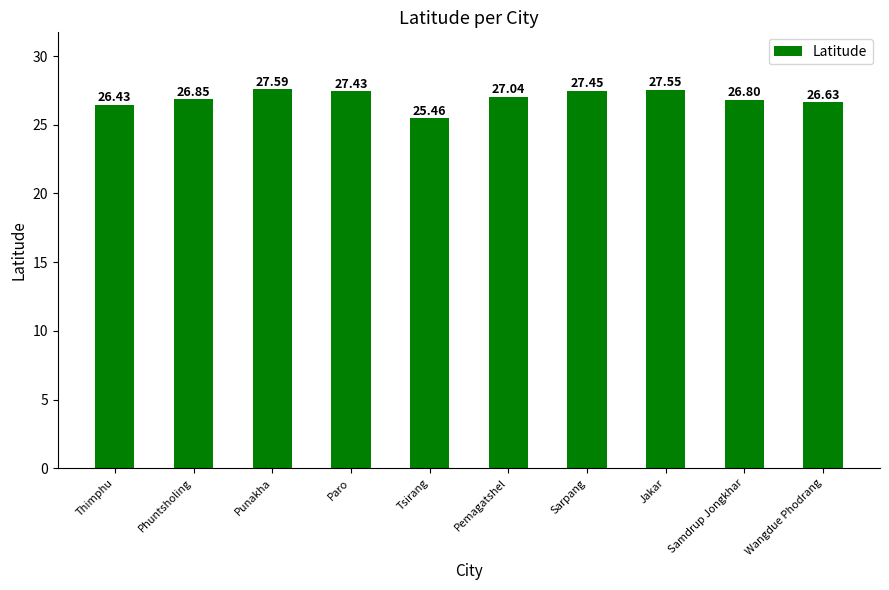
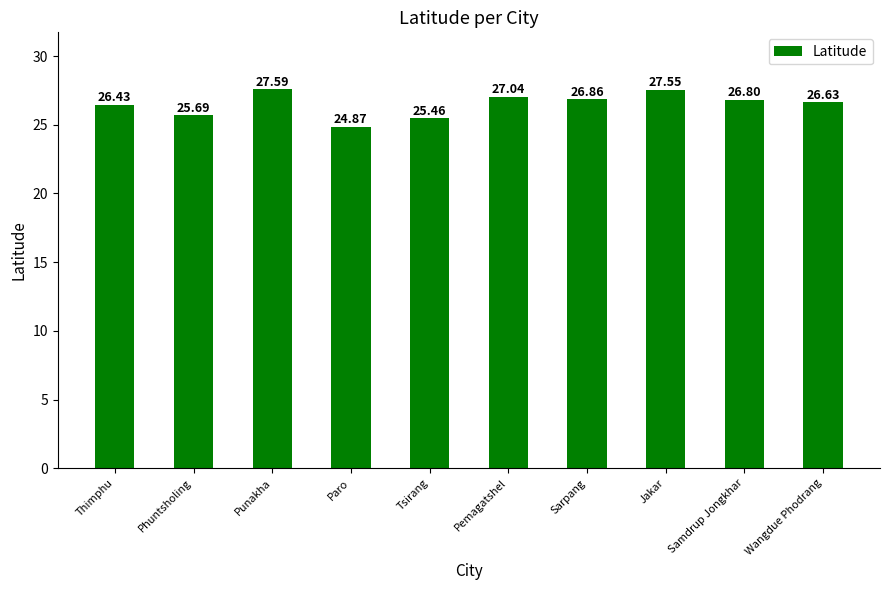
Phuntsholing: 26.85 -> 25.69
Paro: 27.43 -> 24.87
Sarpang: 27.45 -> 26.86
